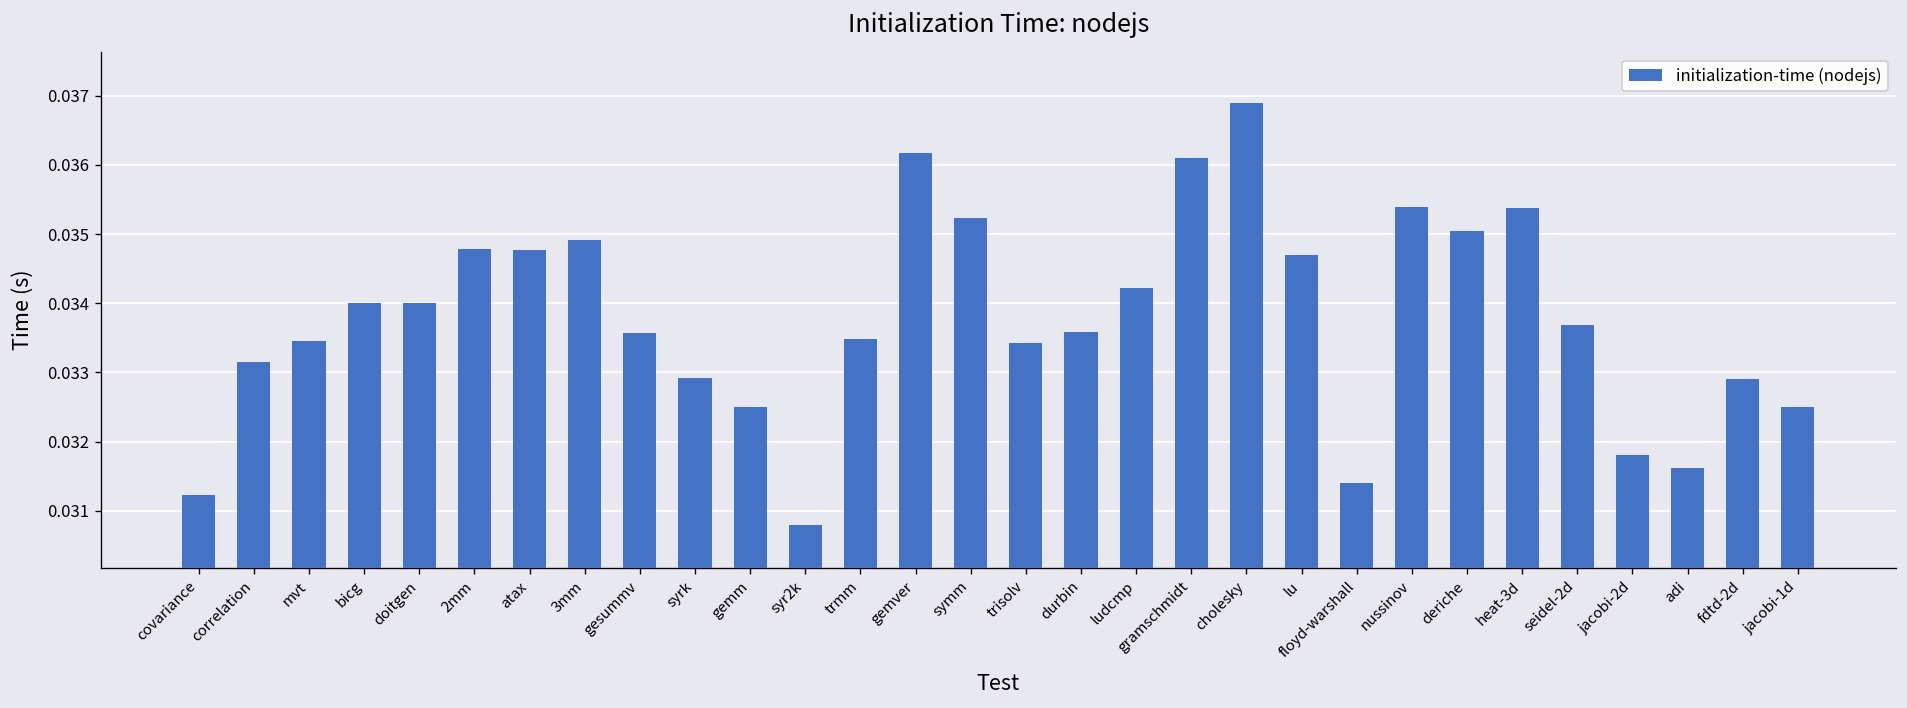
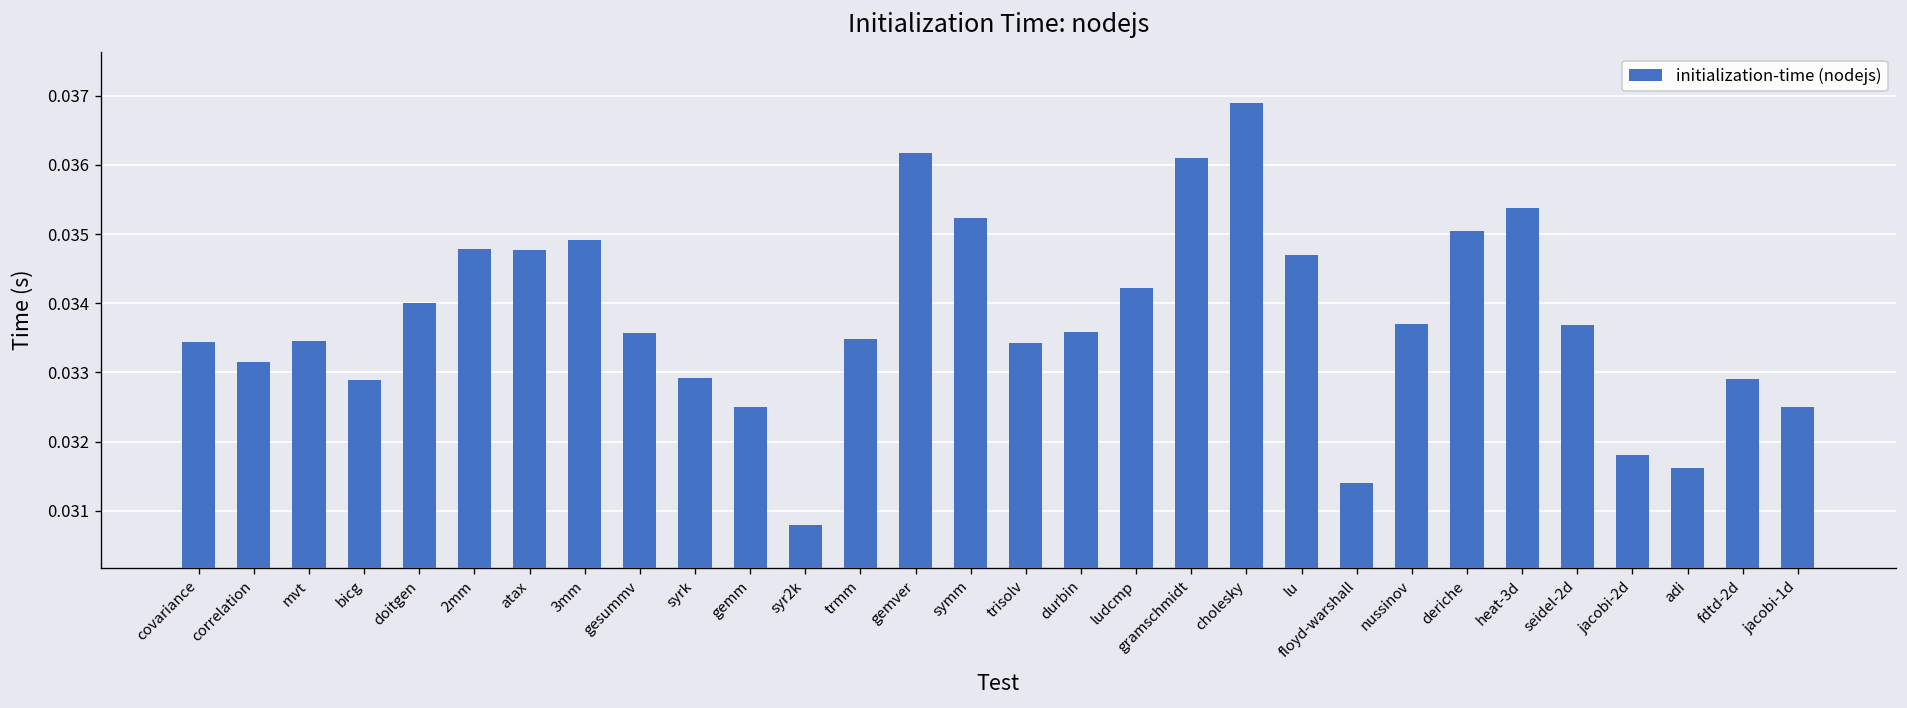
covariance: 0.0312 -> 0.0334
bicg: 0.0340 -> 0.0329
nussinov: 0.0354 -> 0.0337
